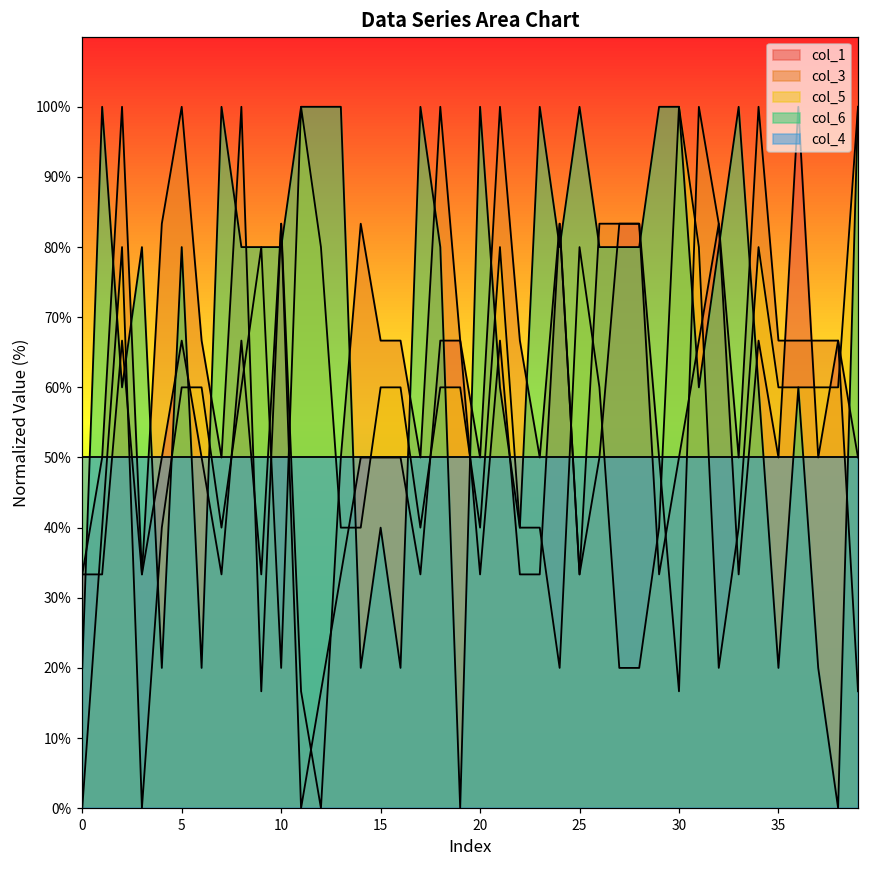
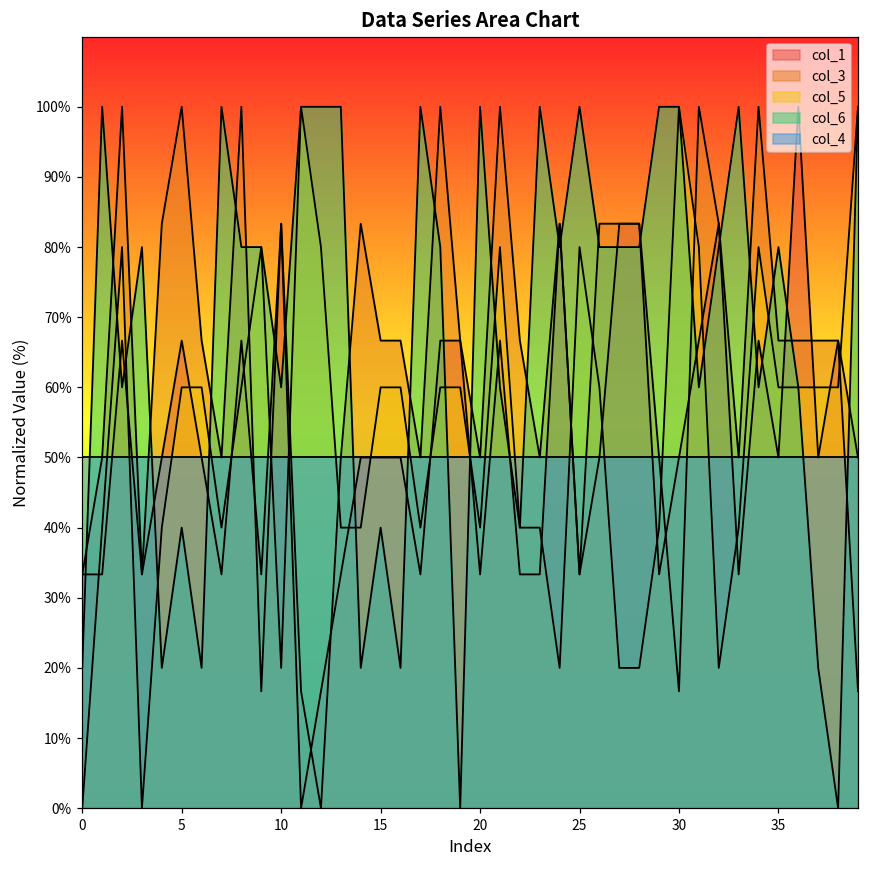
col_6, 5: 80% -> 40%
col_6, 10: 80% -> 60%
col_6, 35: 20% -> 80%
